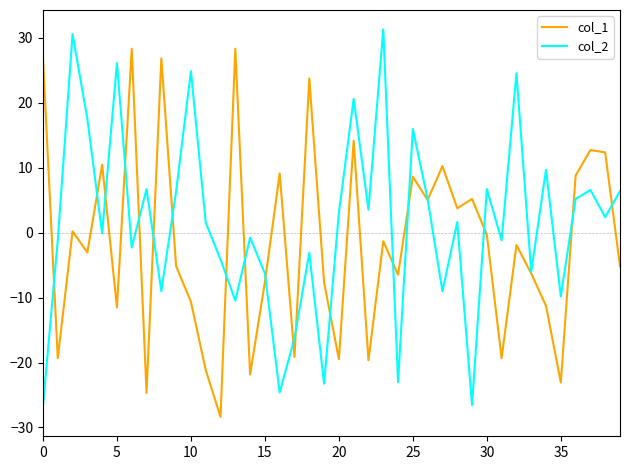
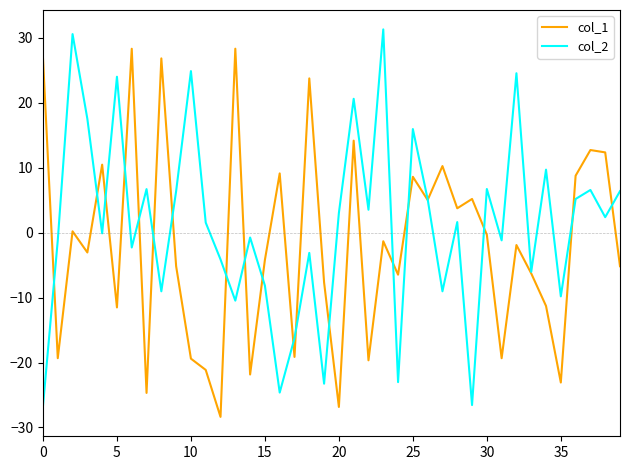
col_2, 5: 26 -> 24
col_1, 10: -11 -> -19
col_1, 15: -8 -> -4
col_2, 15: -6 -> -8
col_1, 20: -19 -> -27
